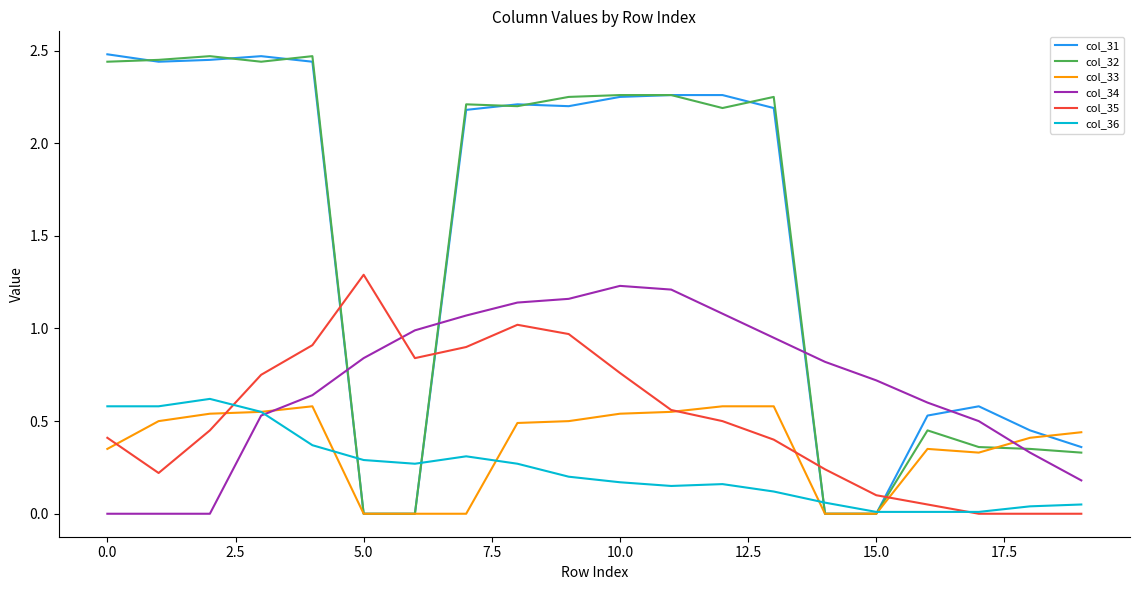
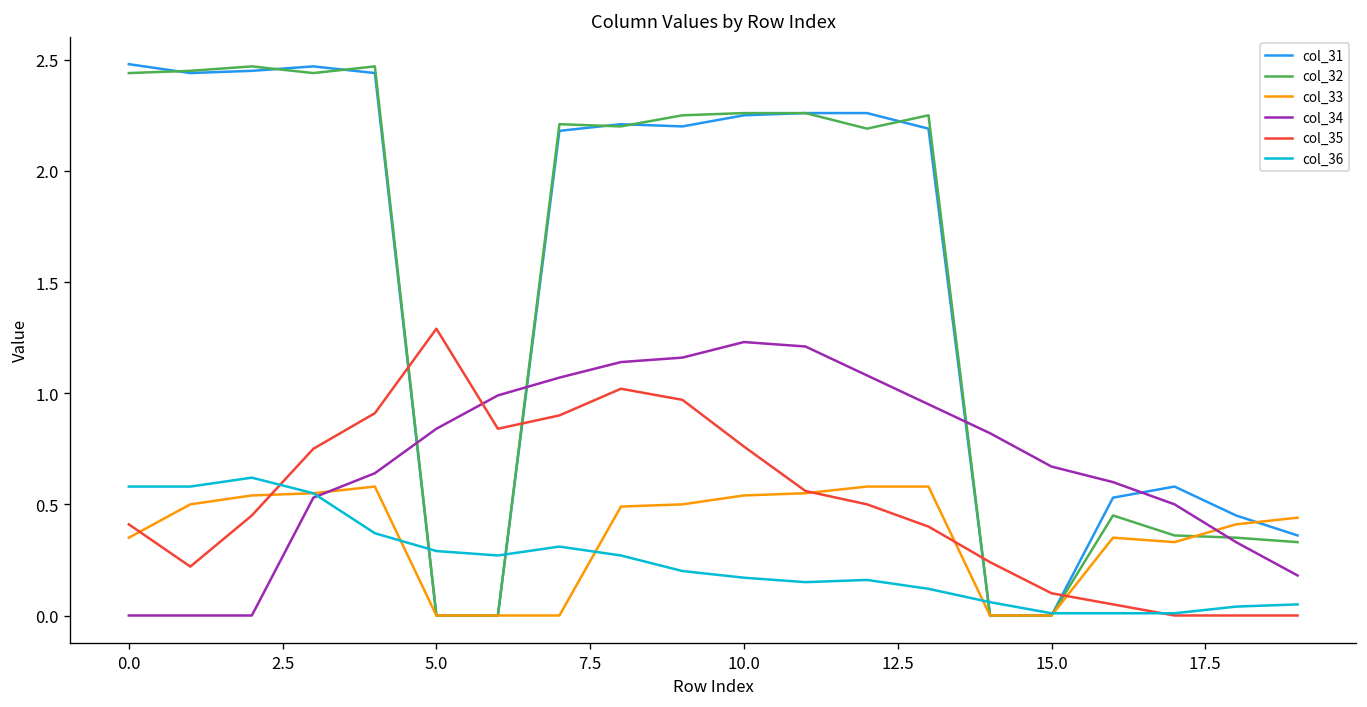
col_34, 15.0: 0.72 -> 0.67
